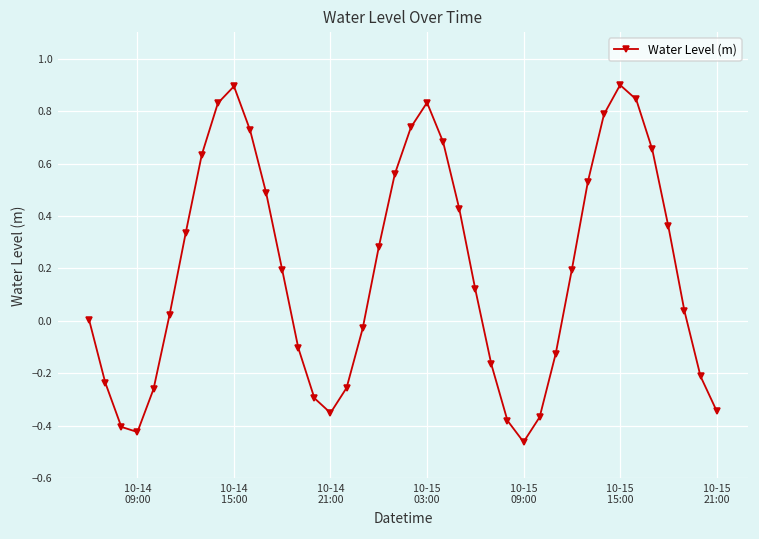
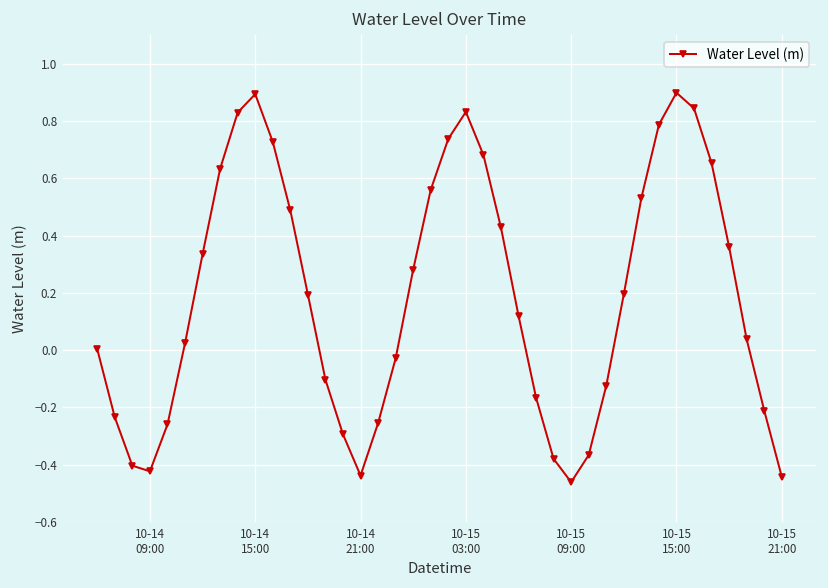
10-14 21:00: -0.35 -> -0.44
10-15 21:00: -0.34 -> -0.44
